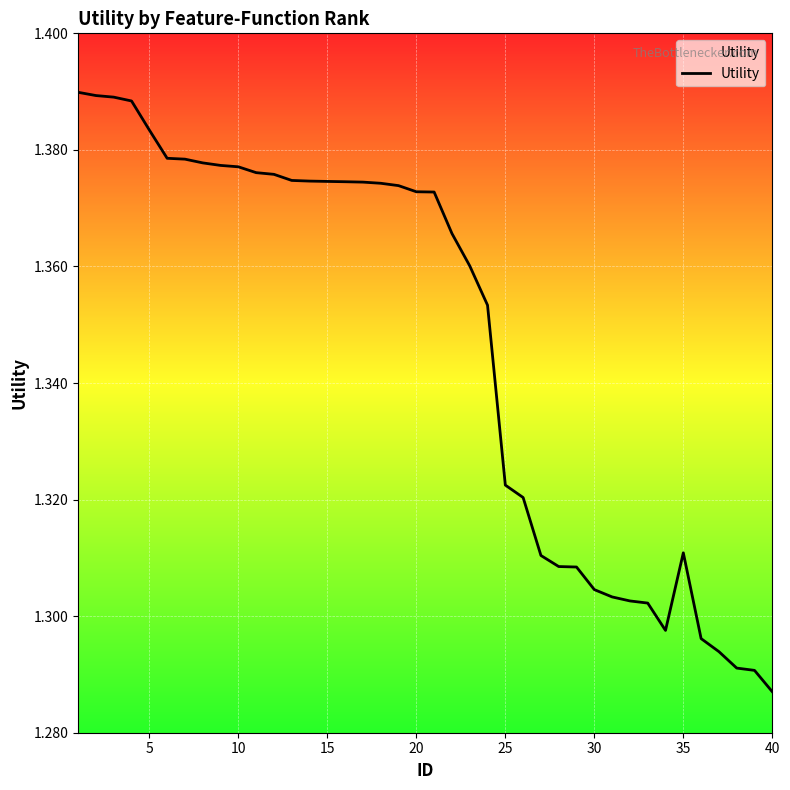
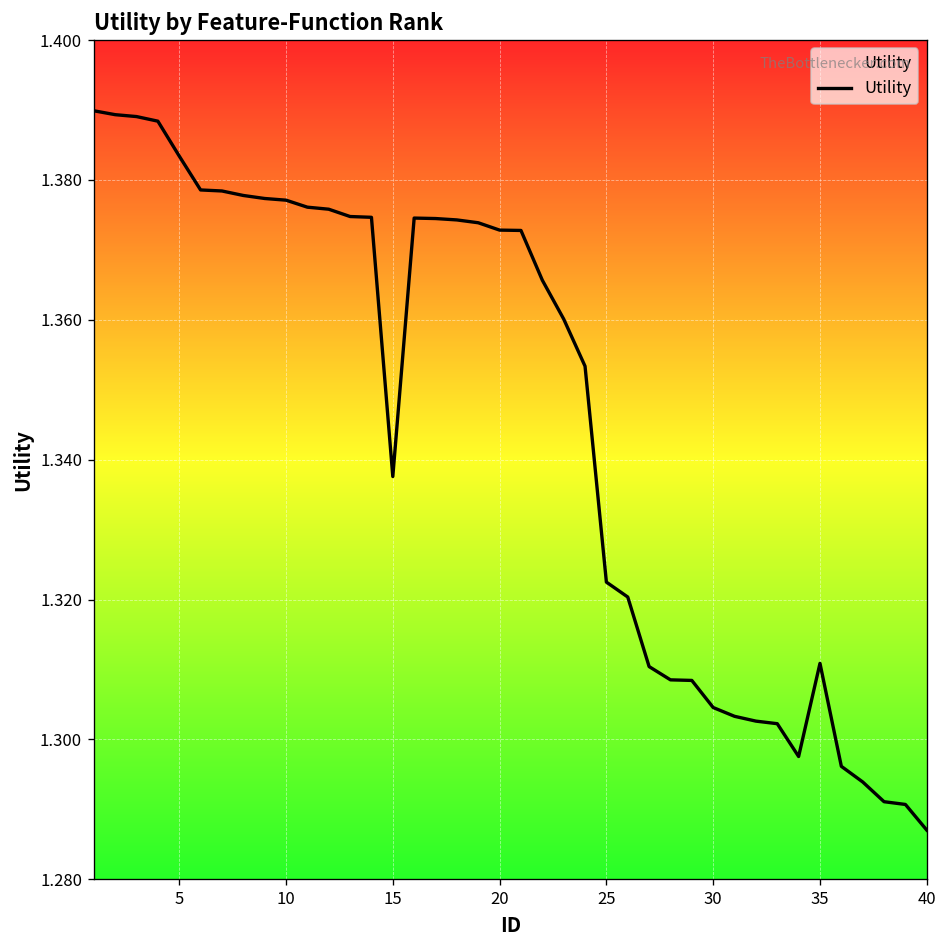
15: 1.375 -> 1.338
